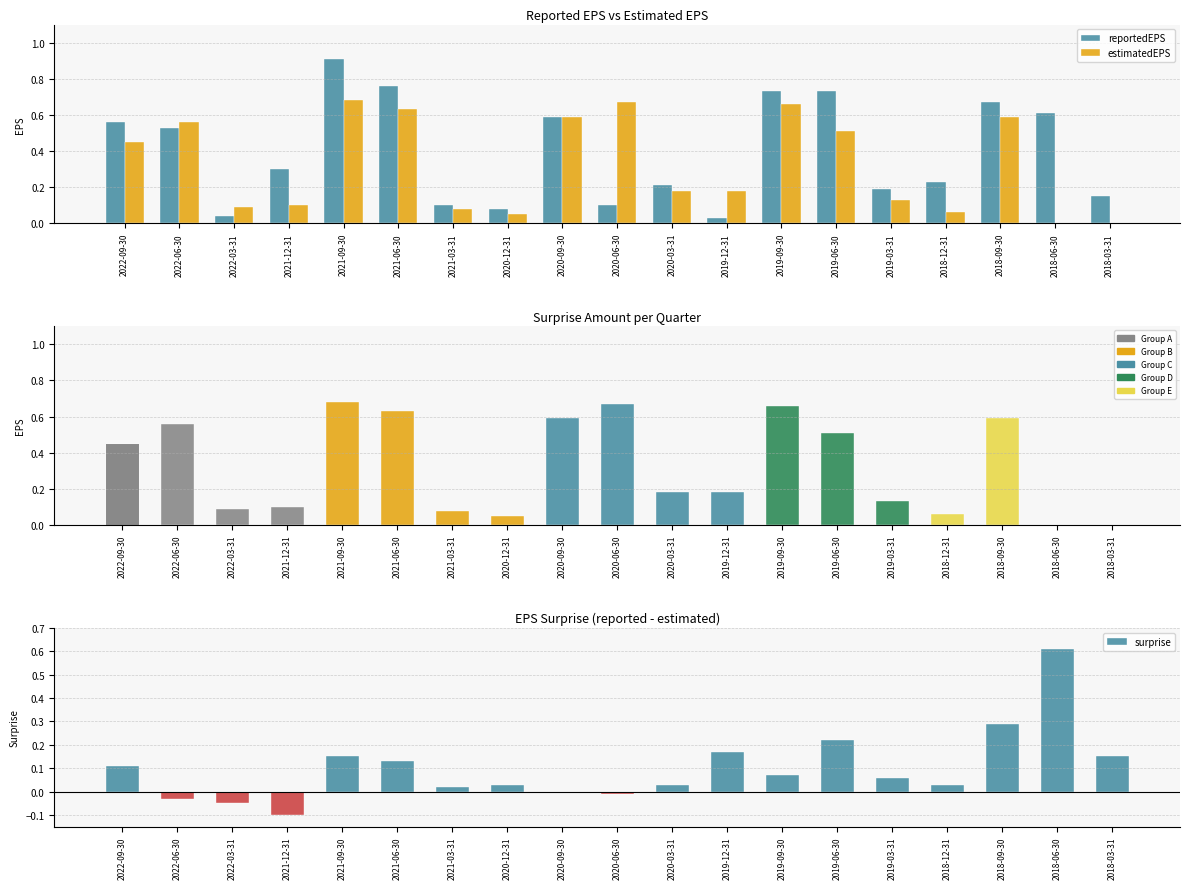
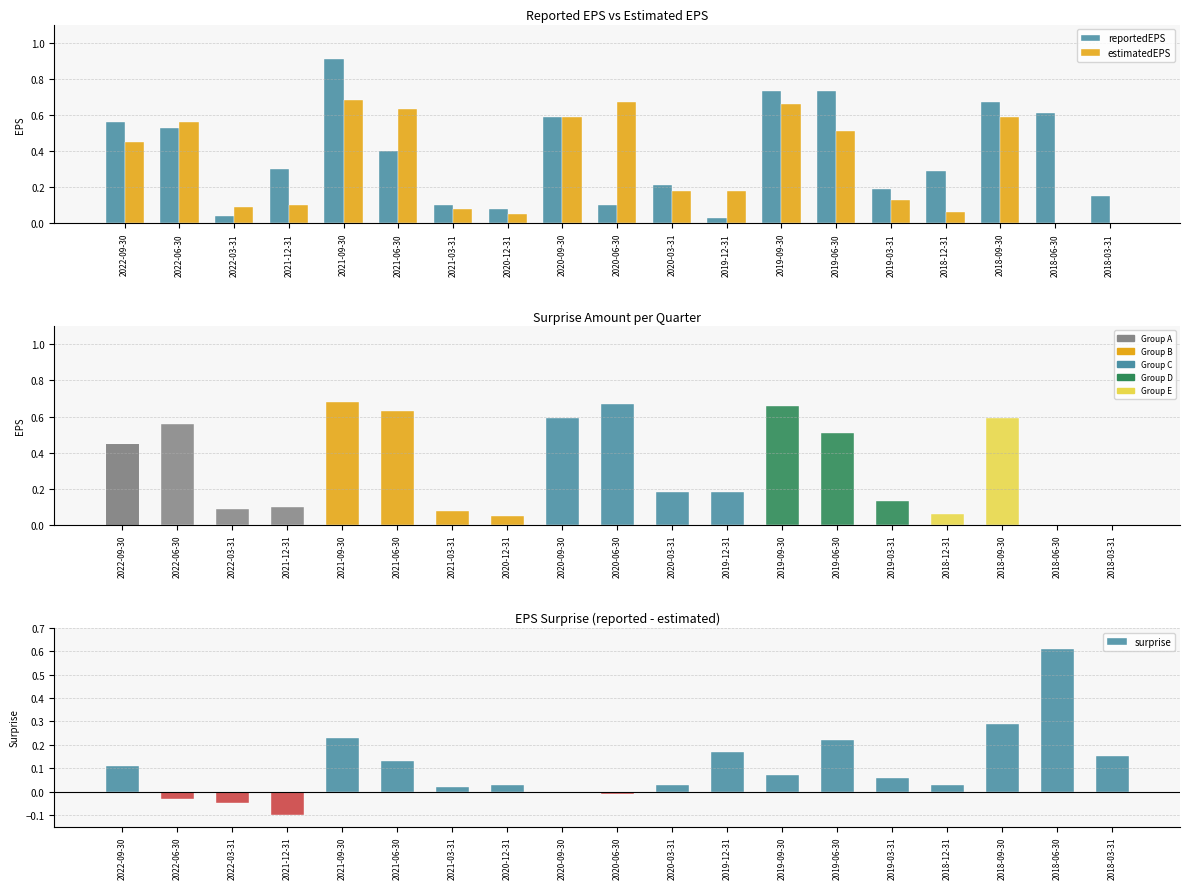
Reported EPS vs Estimated EPS, reportedEPS, 2021-06-30: 0.76 -> 0.40
Reported EPS vs Estimated EPS, reportedEPS, 2018-12-31: 0.23 -> 0.29
EPS Surprise (reported - estimated), 2021-09-30: 0.15 -> 0.23
